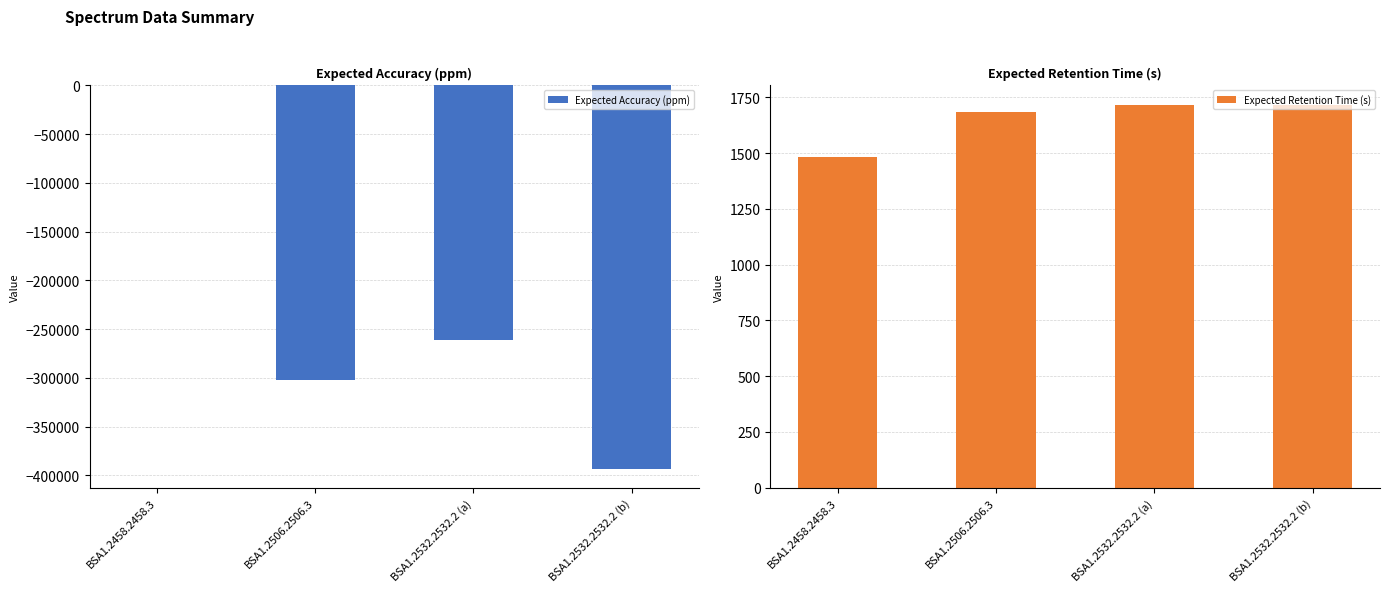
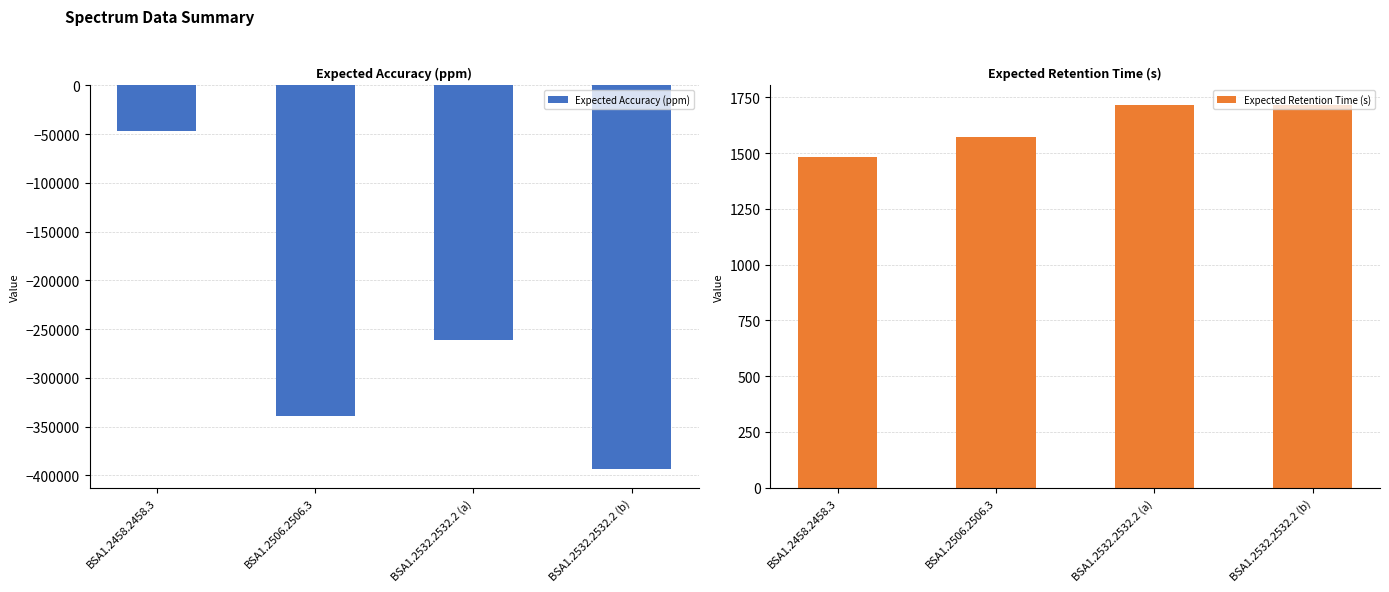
Expected Accuracy (ppm), BSA1.2458.2458.3: 0 -> -50000
Expected Accuracy (ppm), BSA1.2506.2506.3: -300000 -> -340000
Expected Retention Time (s), BSA1.2506.2506.3: 1680 -> 1570
